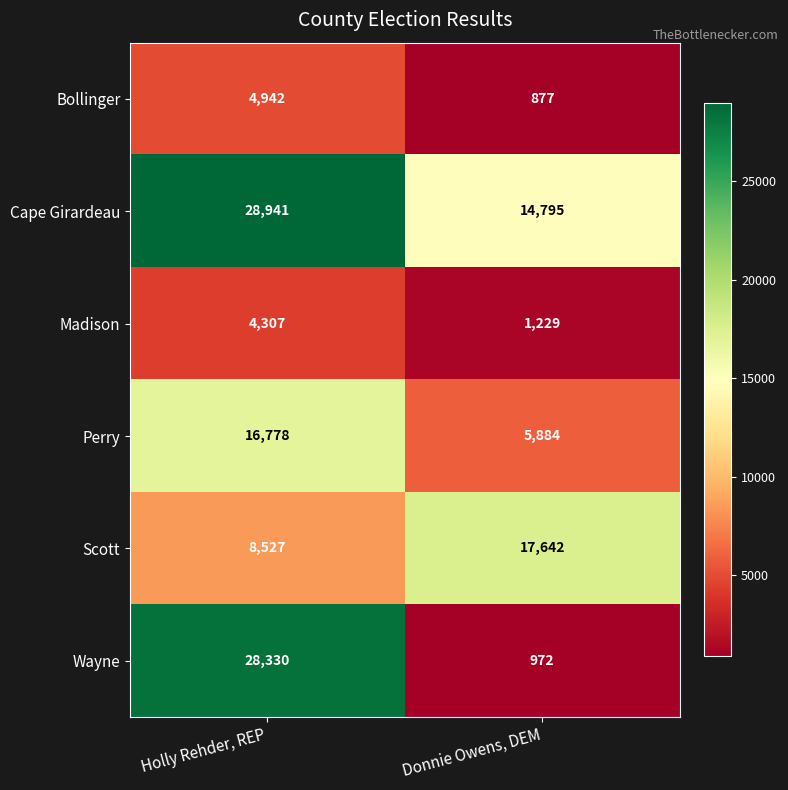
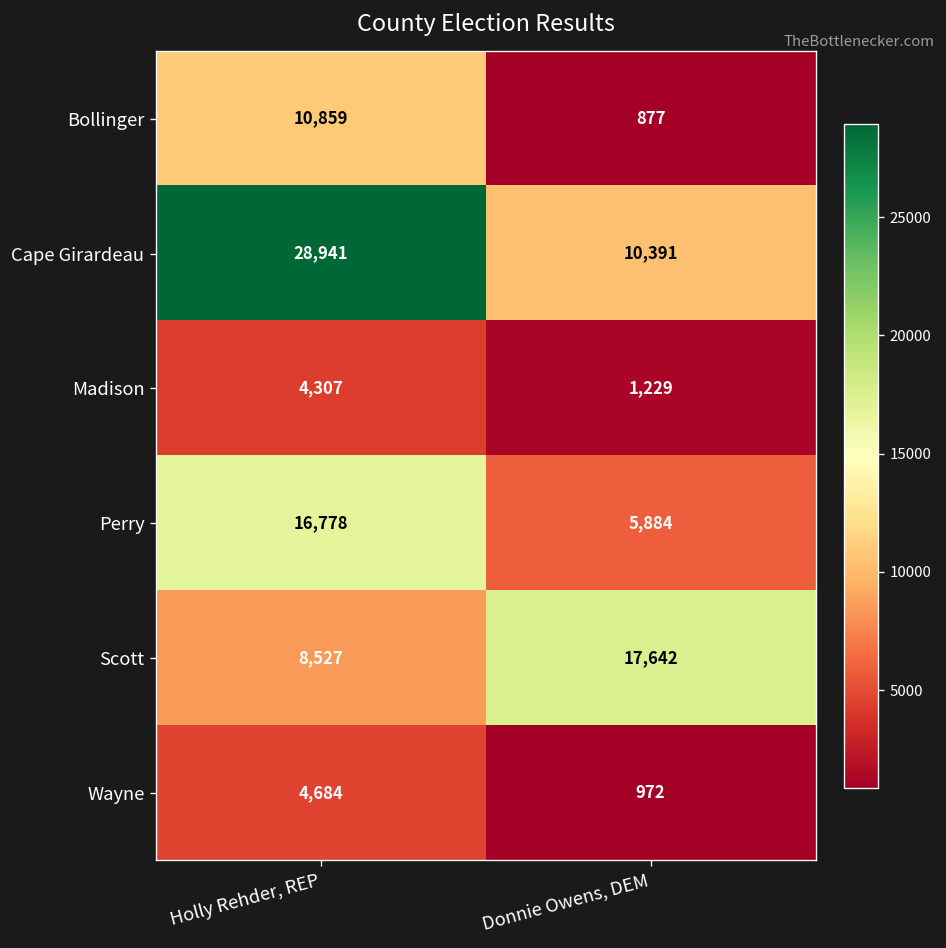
Bollinger, Holly Rehder, REP: 4,942 -> 10,859
Cape Girardeau, Donnie Owens, DEM: 14,795 -> 10,391
Wayne, Holly Rehder, REP: 28,330 -> 4,684
